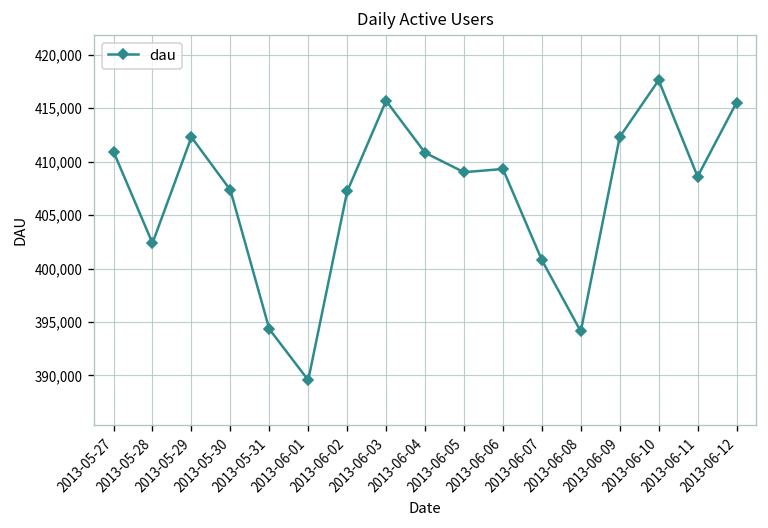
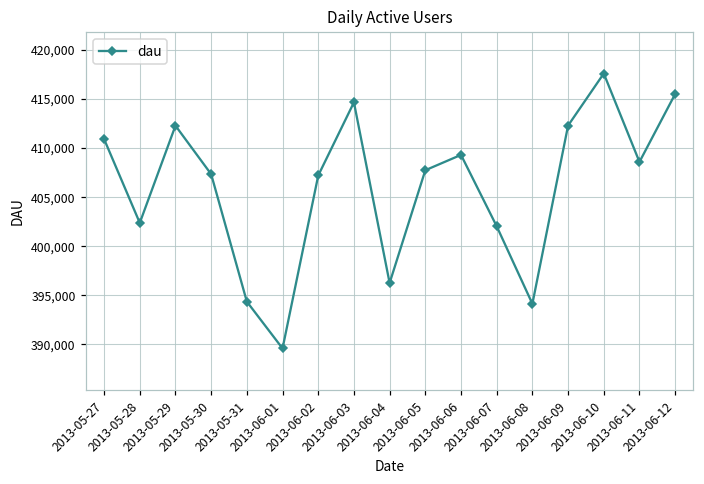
2013-06-03: 416,000 -> 415,000
2013-06-04: 411,000 -> 396,000
2013-06-05: 409,000 -> 408,000
2013-06-07: 401,000 -> 402,000
